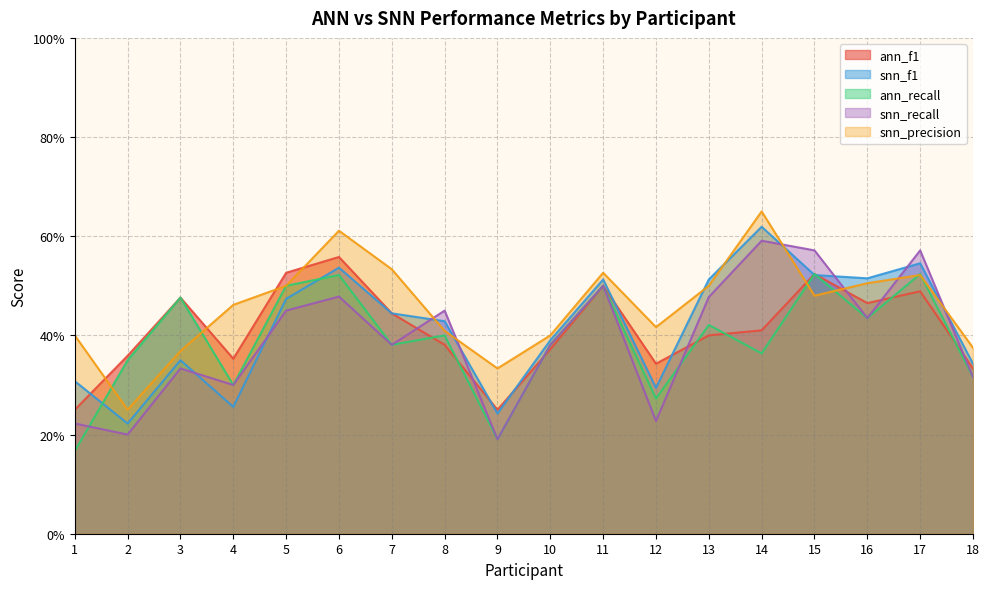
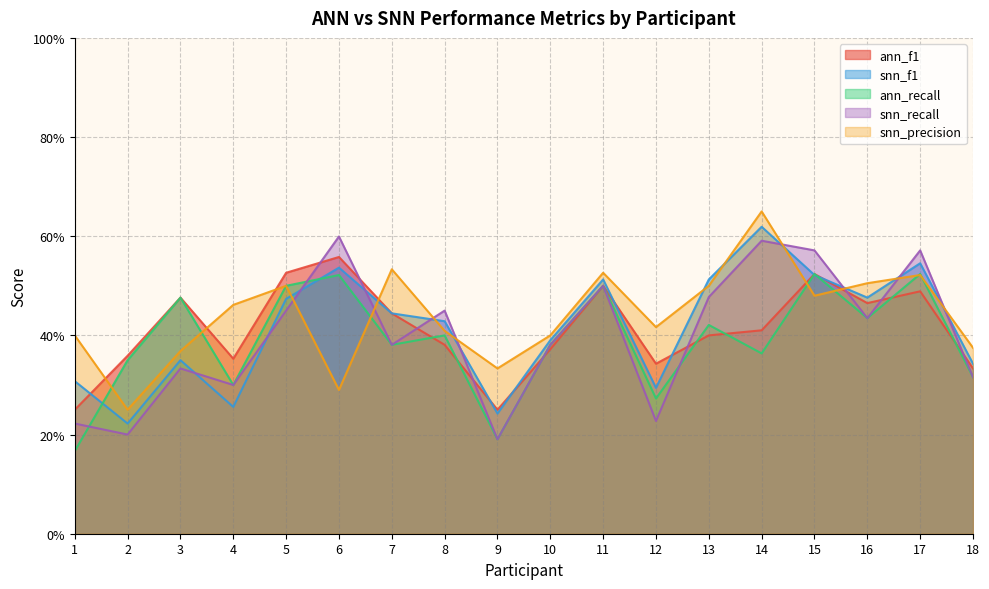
snn_recall, 6: 48% -> 60%
snn_precision, 6: 61% -> 29%
snn_f1, 16: 52% -> 48%
